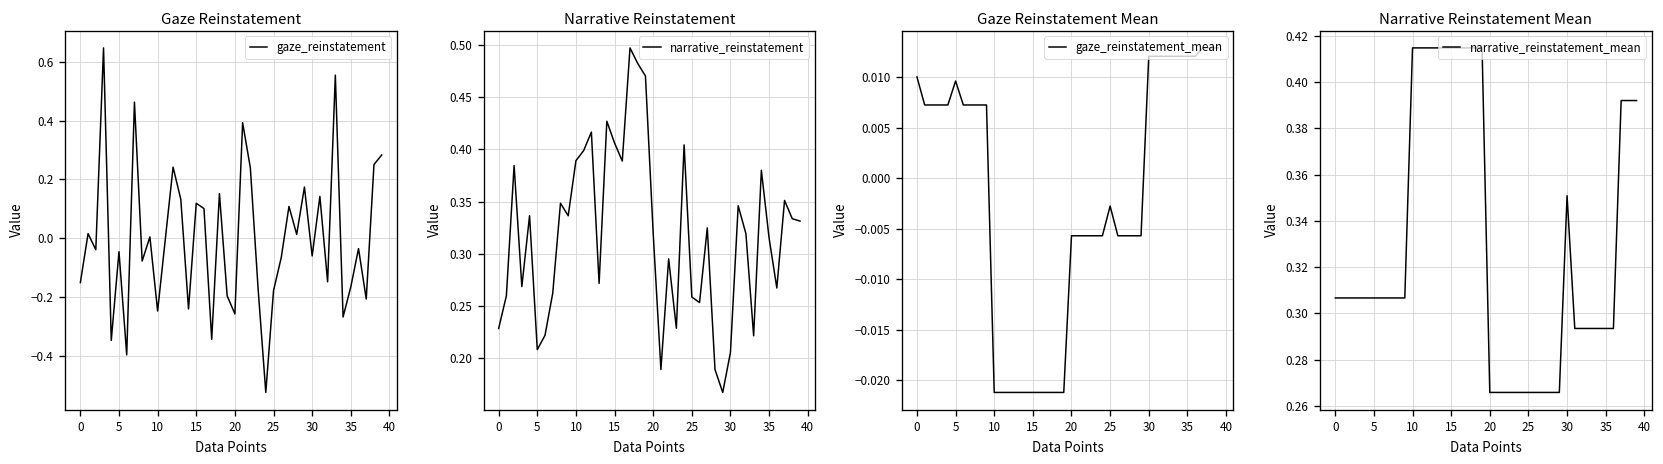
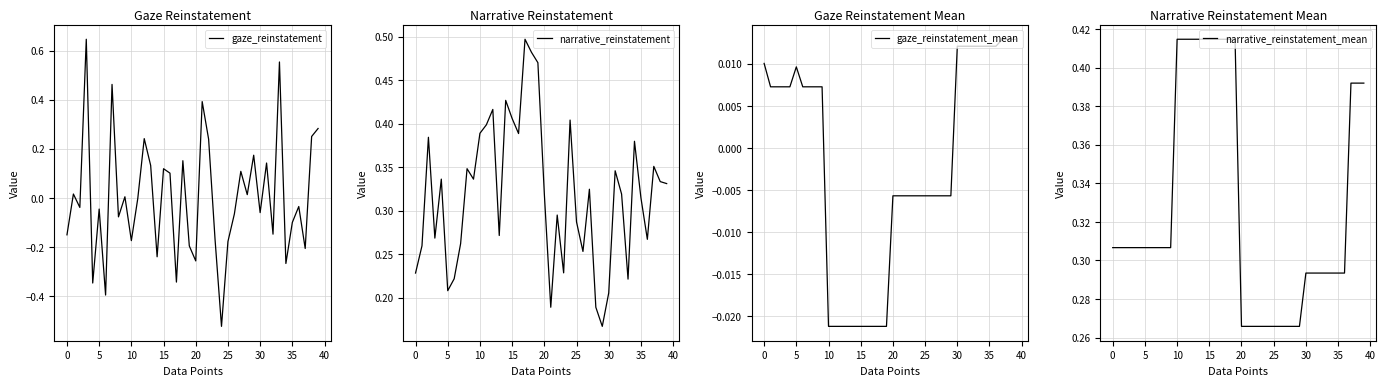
Gaze Reinstatement, 10: -0.25 -> -0.17
Gaze Reinstatement, 35: -0.17 -> -0.10
Narrative Reinstatement, 25: 0.26 -> 0.29
Gaze Reinstatement Mean, 25: -0.003 -> -0.006
Narrative Reinstatement Mean, 30: 0.351 -> 0.293
